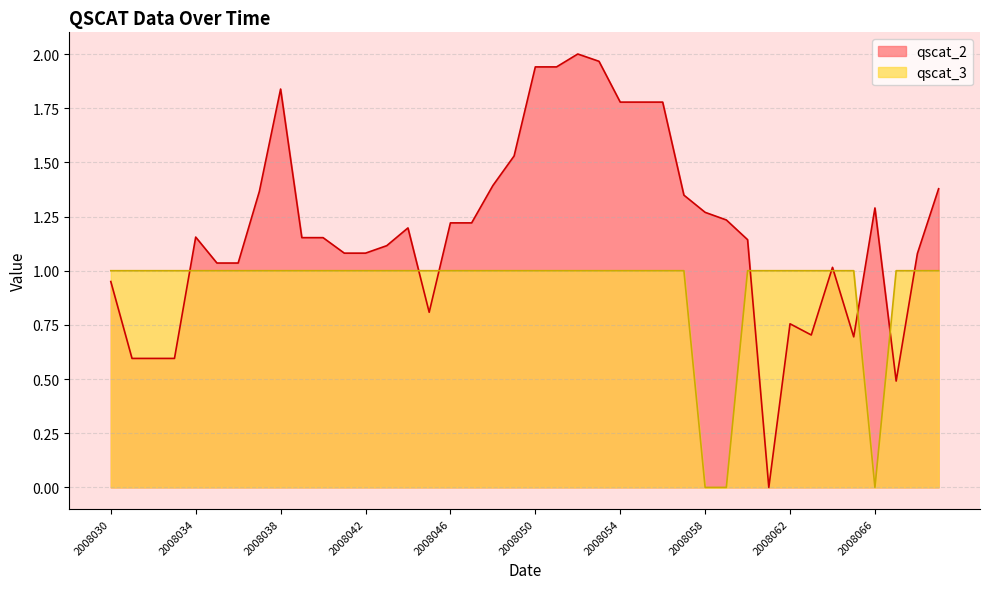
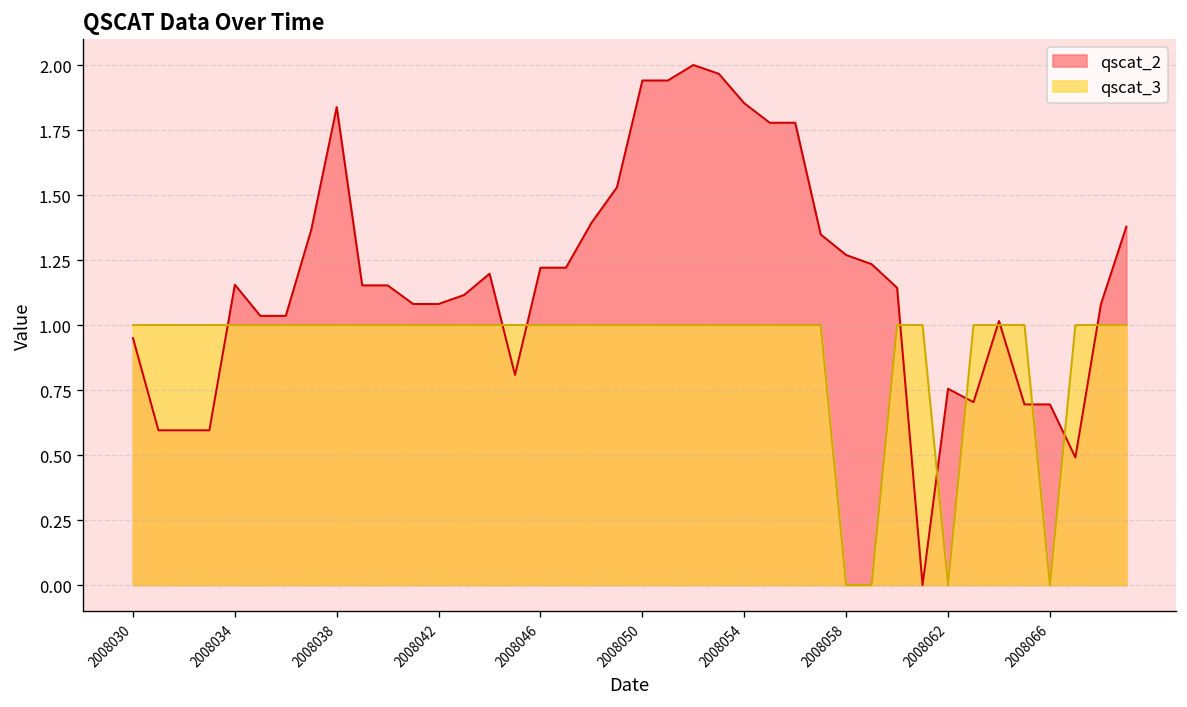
qscat_2, 2008054: 1.78 -> 1.85
qscat_3, 2008062: 1 -> 0
qscat_2, 2008066: 1.29 -> 0.69
